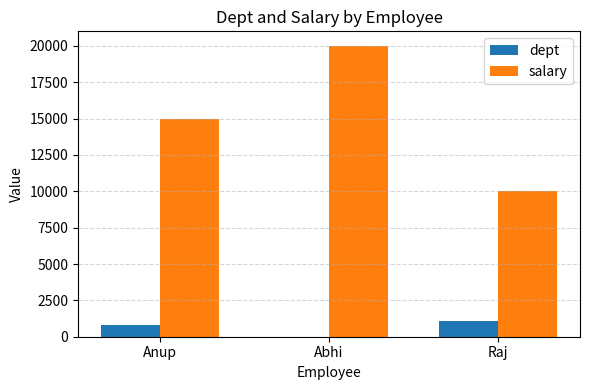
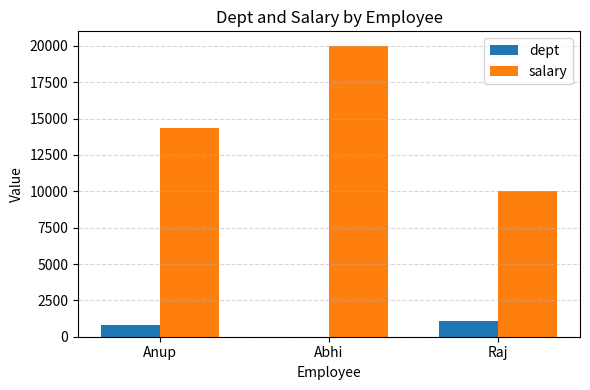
salary, Anup: 15000 -> 14400
